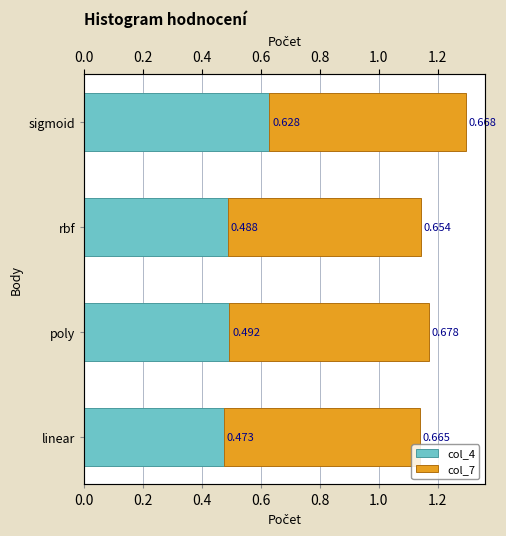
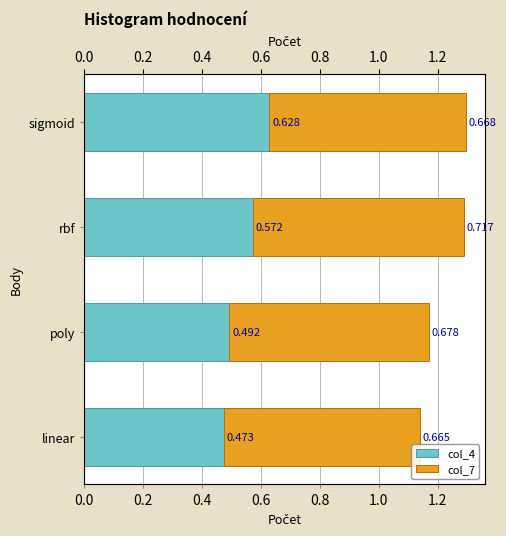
col_4, rbf: 0.488 -> 0.572
col_7, rbf: 0.654 -> 0.717
